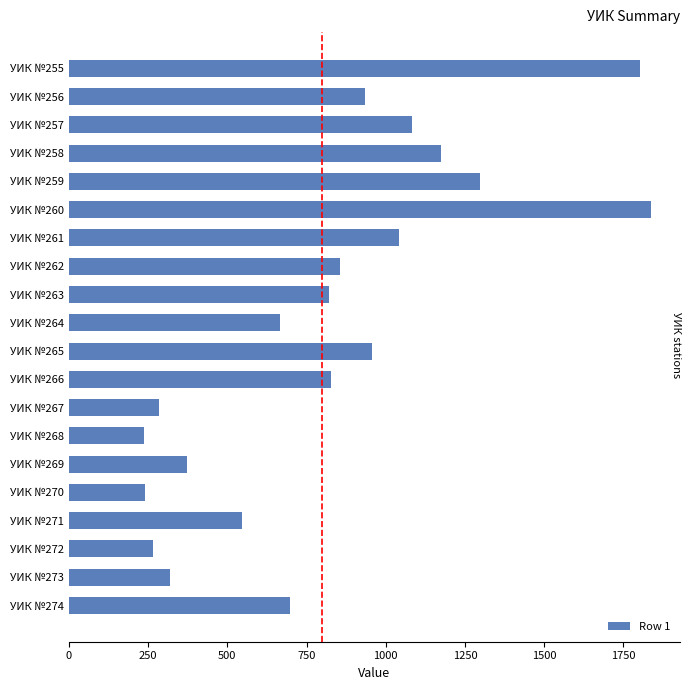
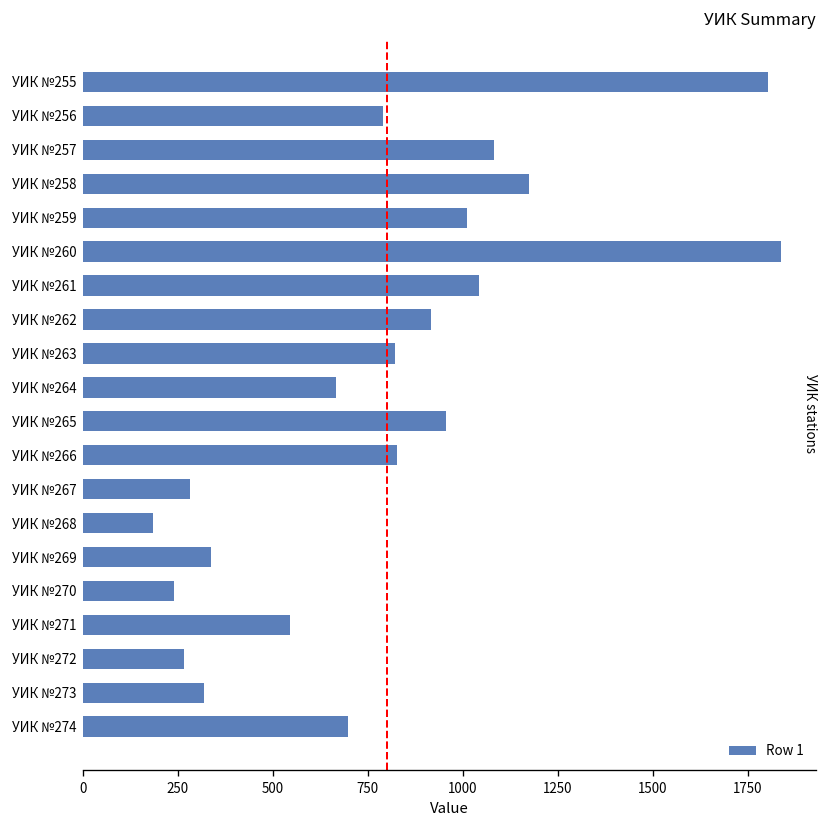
УИК №256: 930 -> 790
УИК №259: 1300 -> 1010
УИК №262: 860 -> 920
УИК №268: 240 -> 190
УИК №269: 370 -> 340
